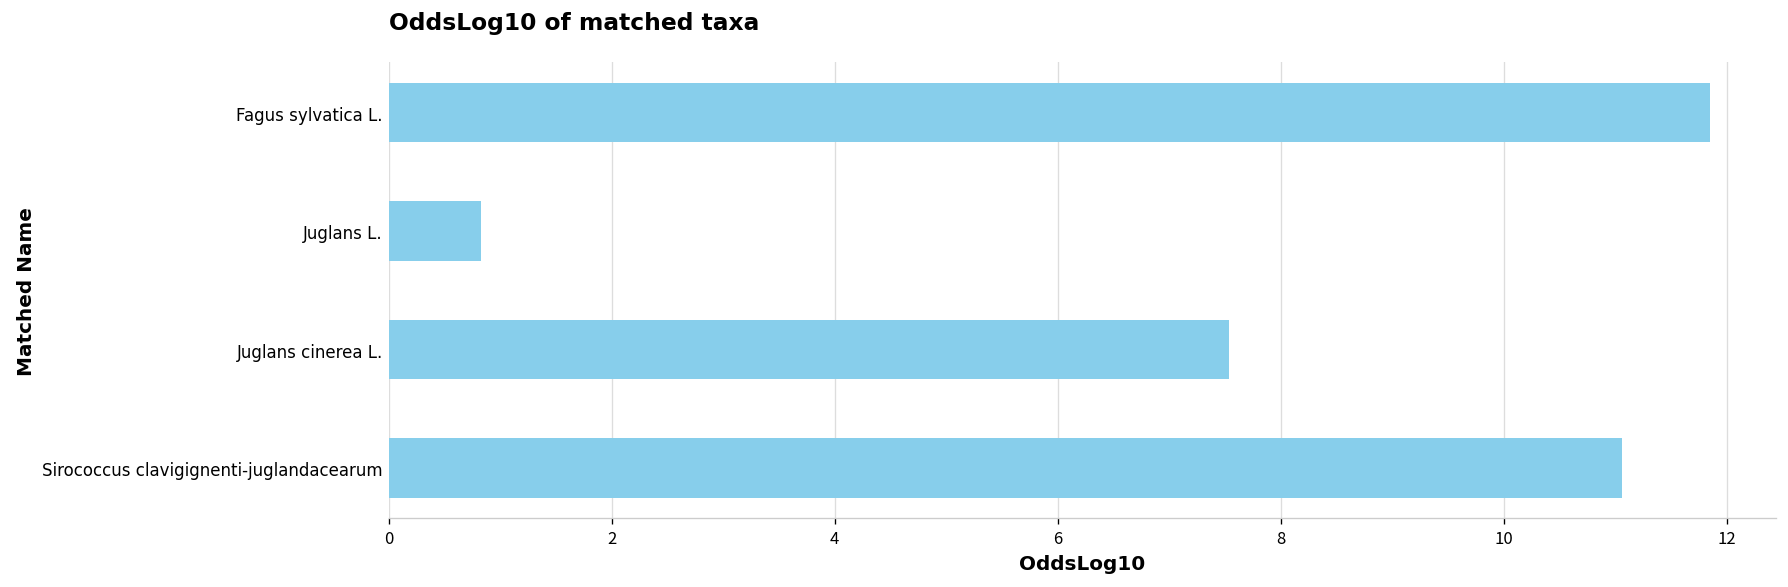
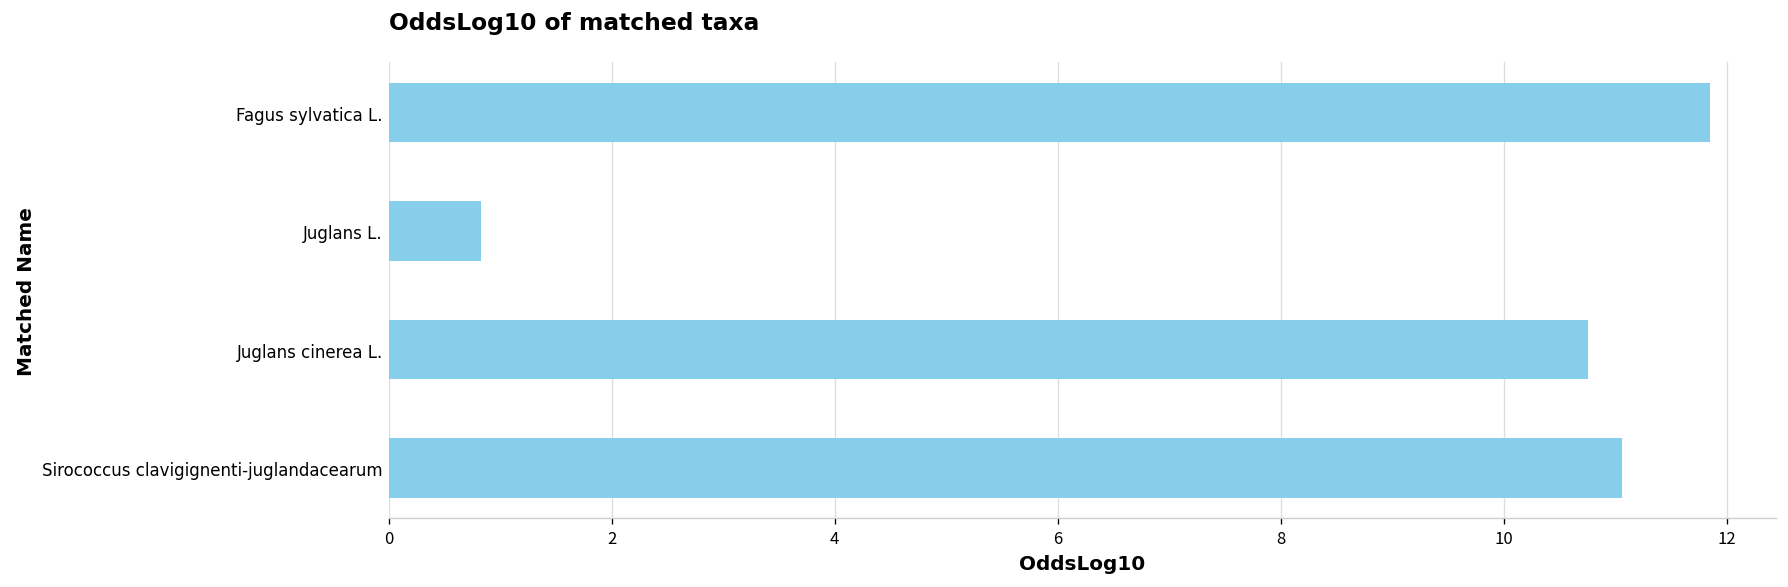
Juglans cinerea L.: 7.5 -> 10.8
